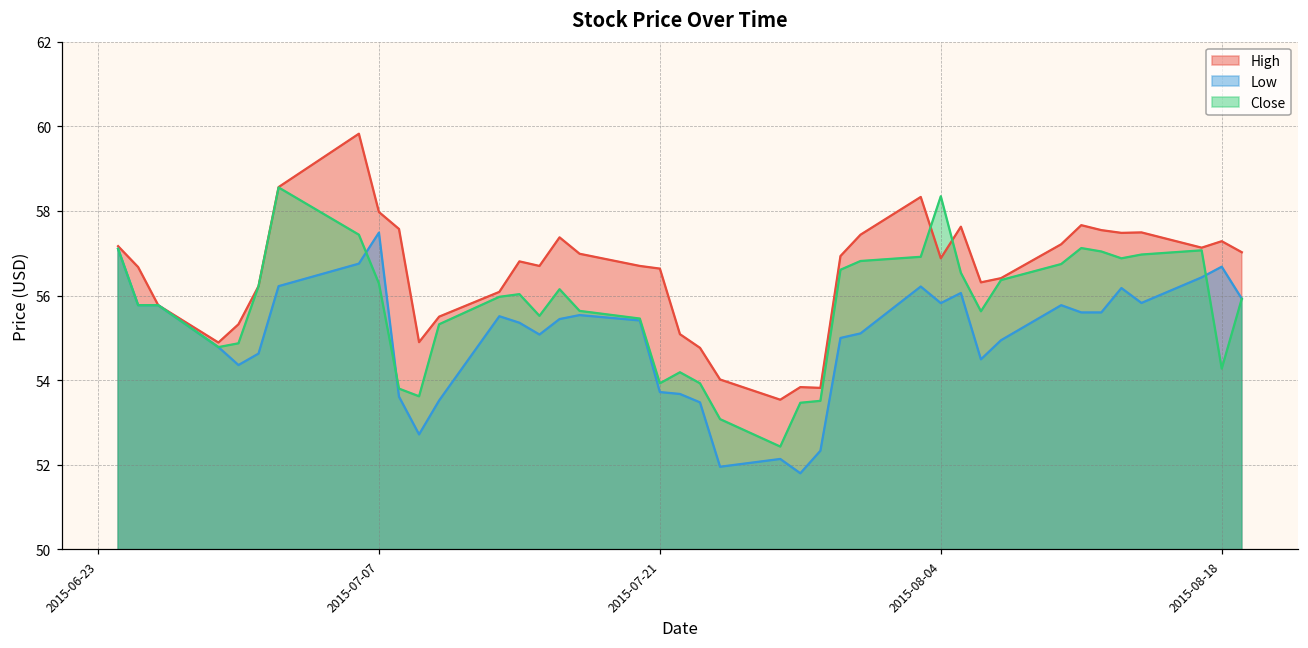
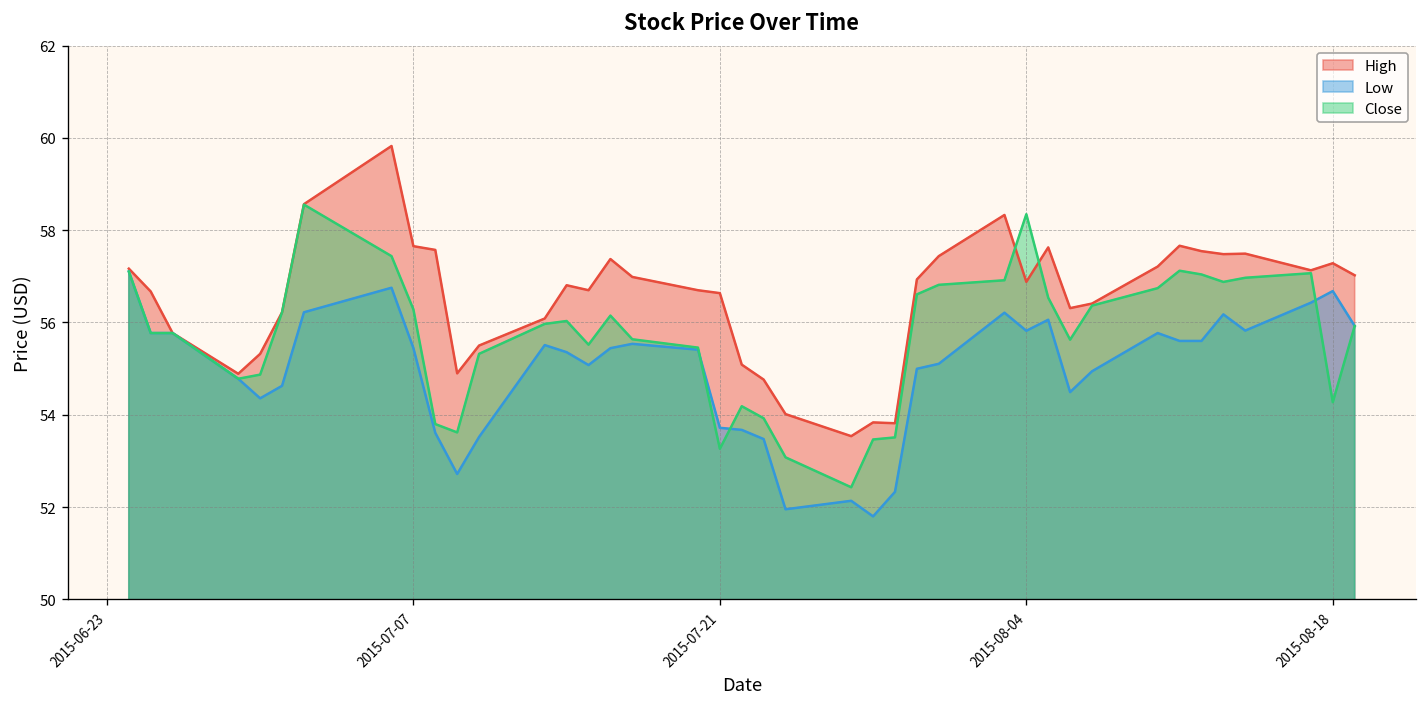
High, 2015-07-07: 58.0 -> 57.7
Low, 2015-07-07: 57.5 -> 55.4
Close, 2015-07-21: 53.9 -> 53.3
